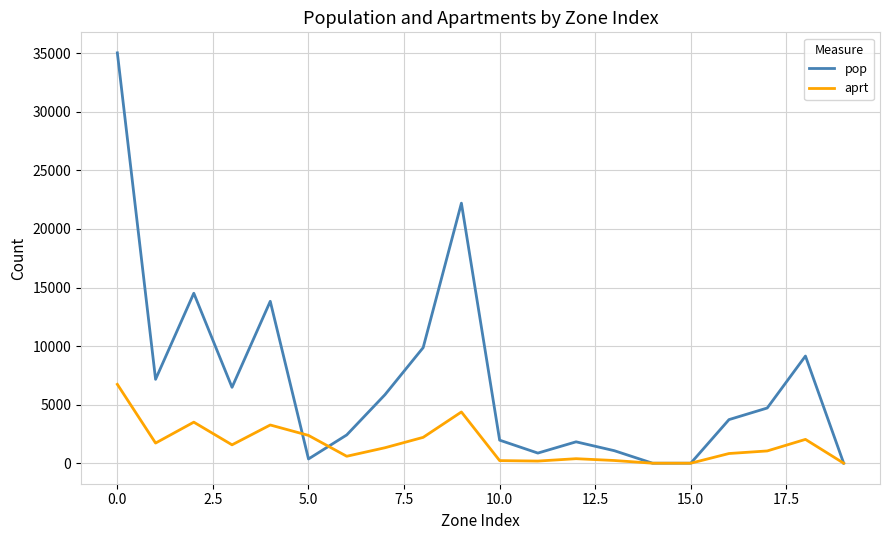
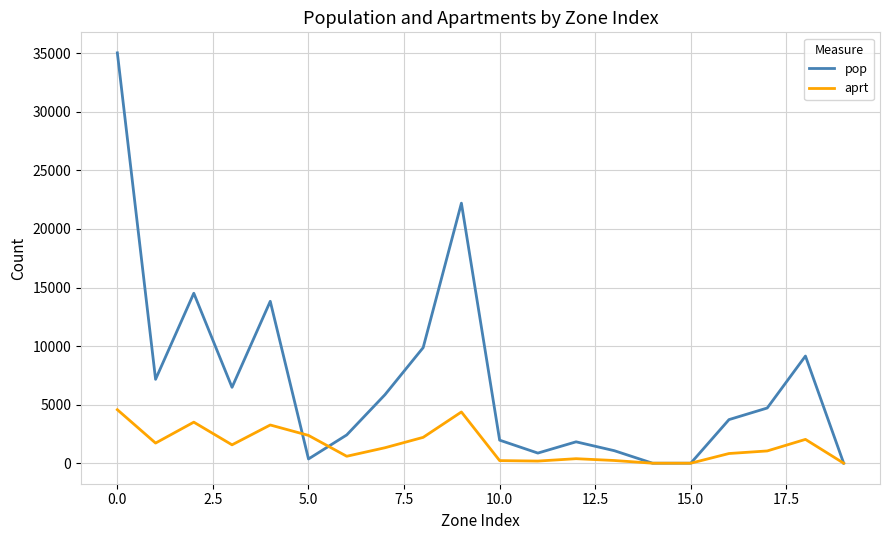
aprt, 0.0: 6700 -> 4600
